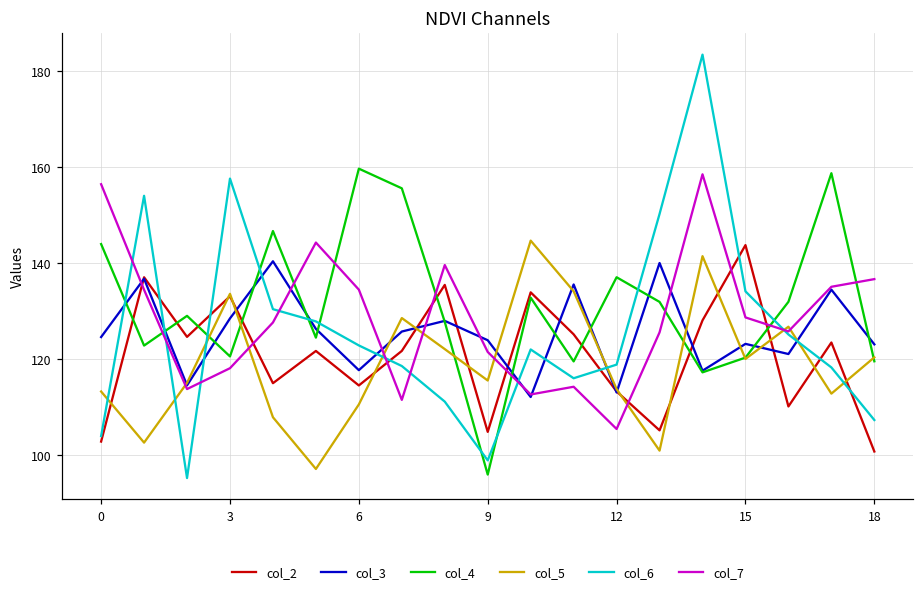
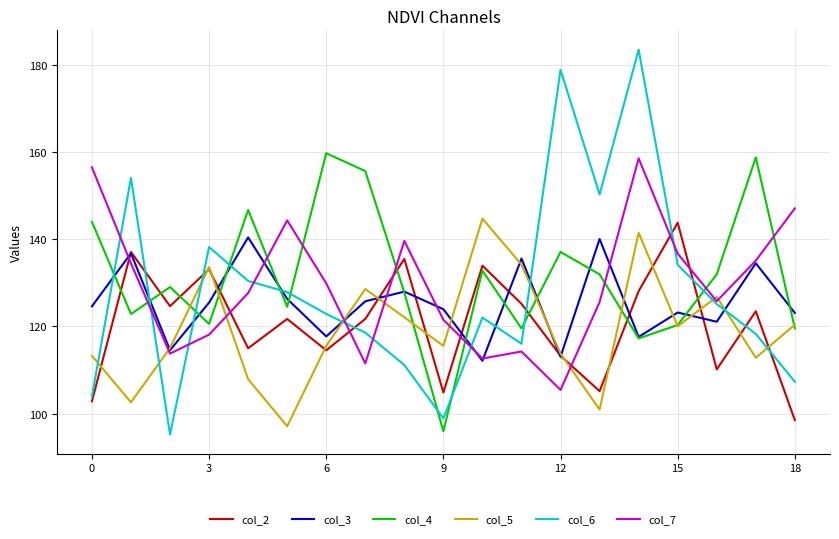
col_3, 3: 129 -> 125
col_6, 3: 158 -> 138
col_5, 6: 111 -> 116
col_7, 6: 134 -> 130
col_6, 12: 119 -> 179
col_7, 15: 129 -> 137
col_2, 18: 101 -> 99
col_7, 18: 137 -> 147
